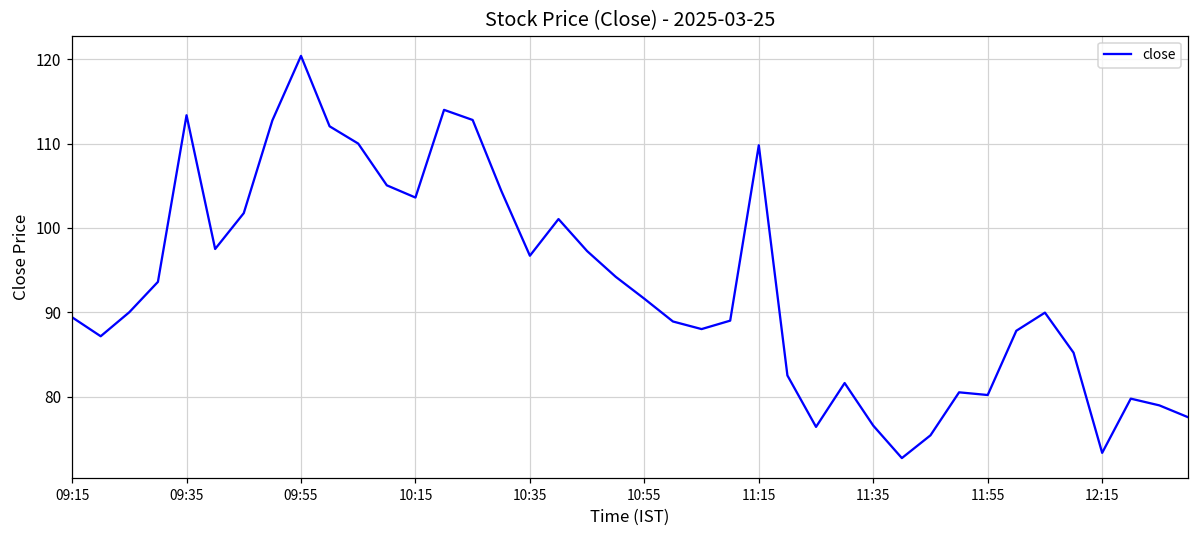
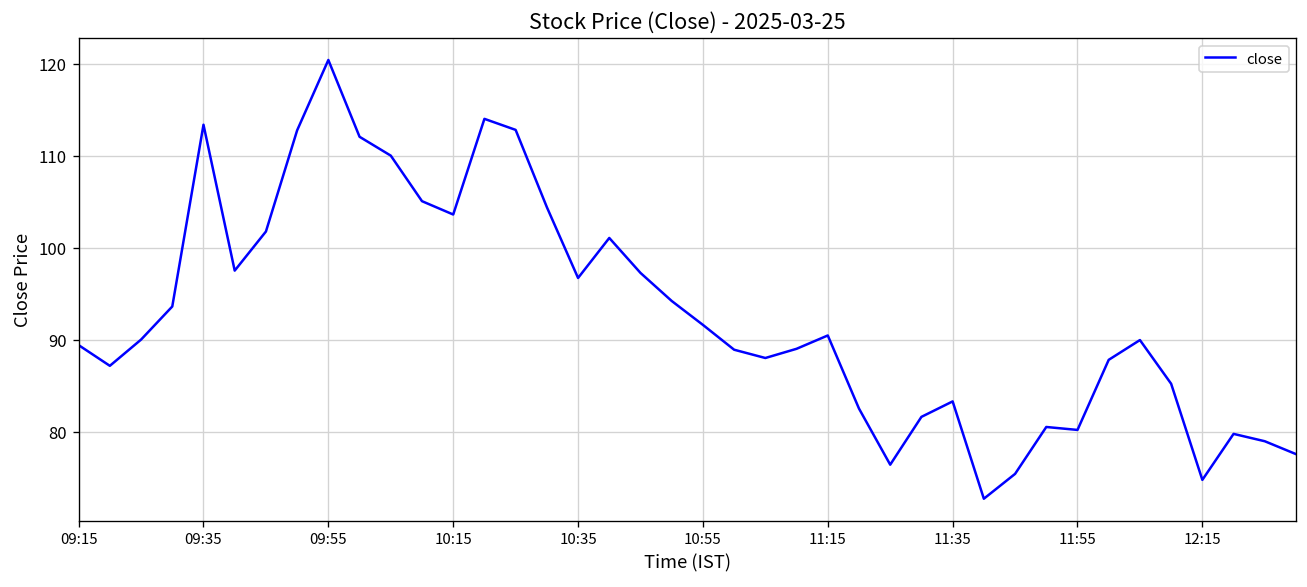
11:15: 110 -> 90
11:35: 77 -> 83
12:15: 73 -> 75
